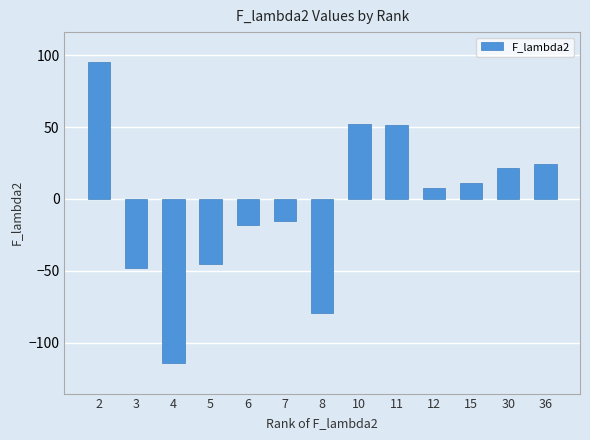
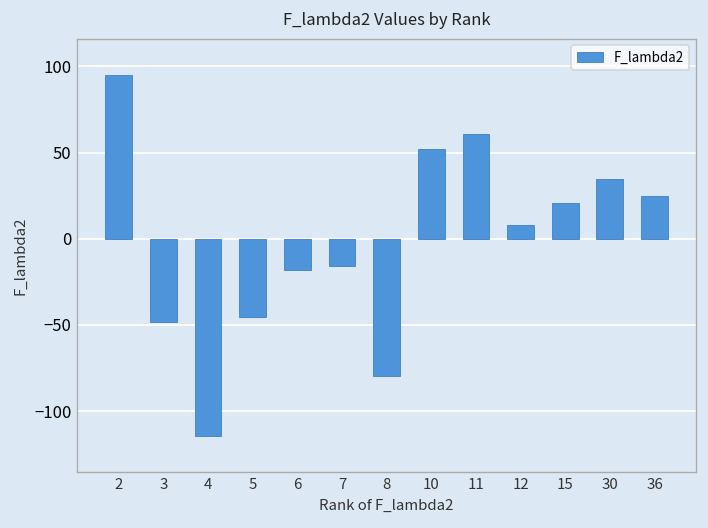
11: 51 -> 61
15: 11 -> 21
30: 21 -> 34
